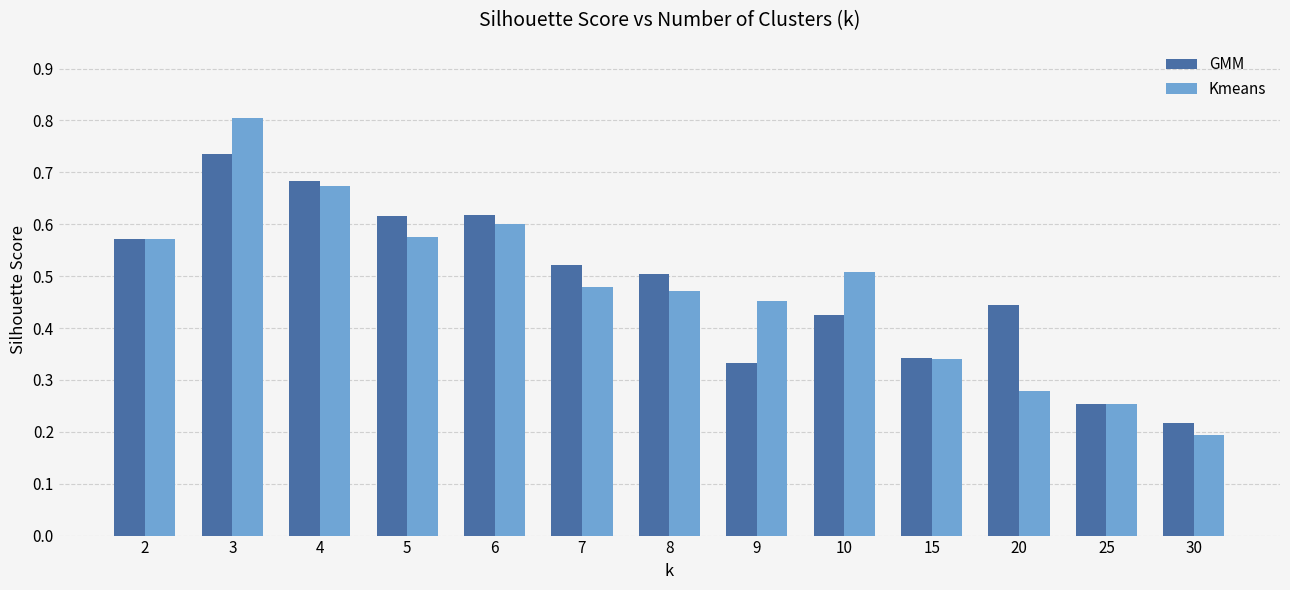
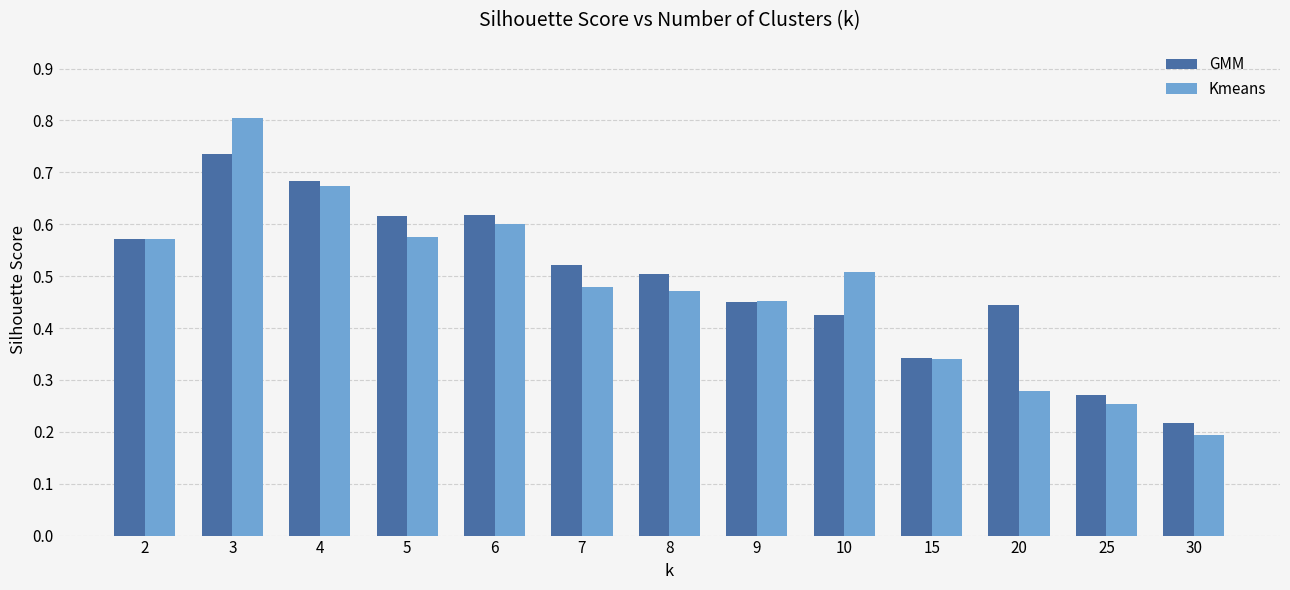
GMM, 9: 0.33 -> 0.45
GMM, 25: 0.25 -> 0.27
